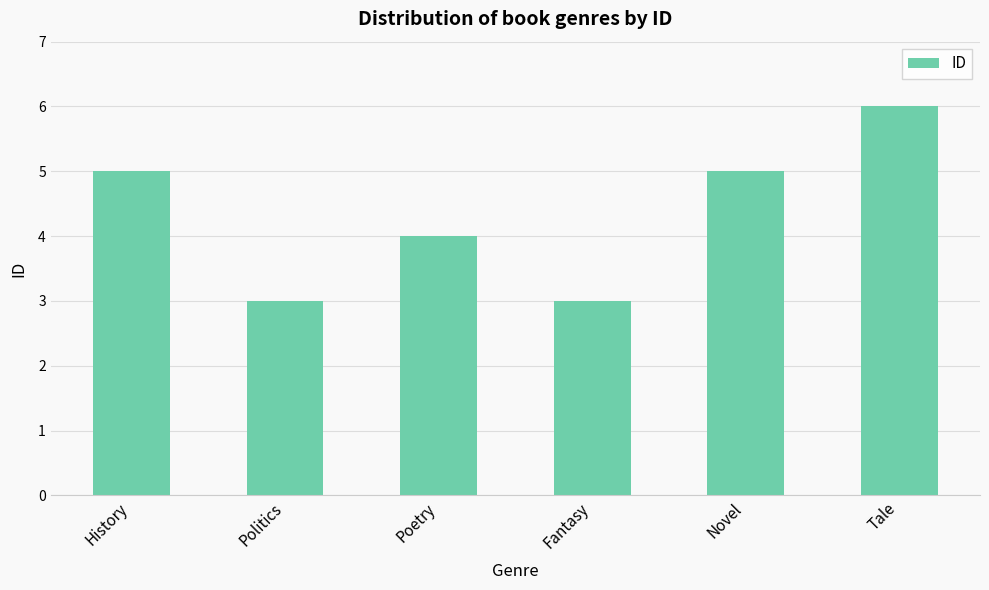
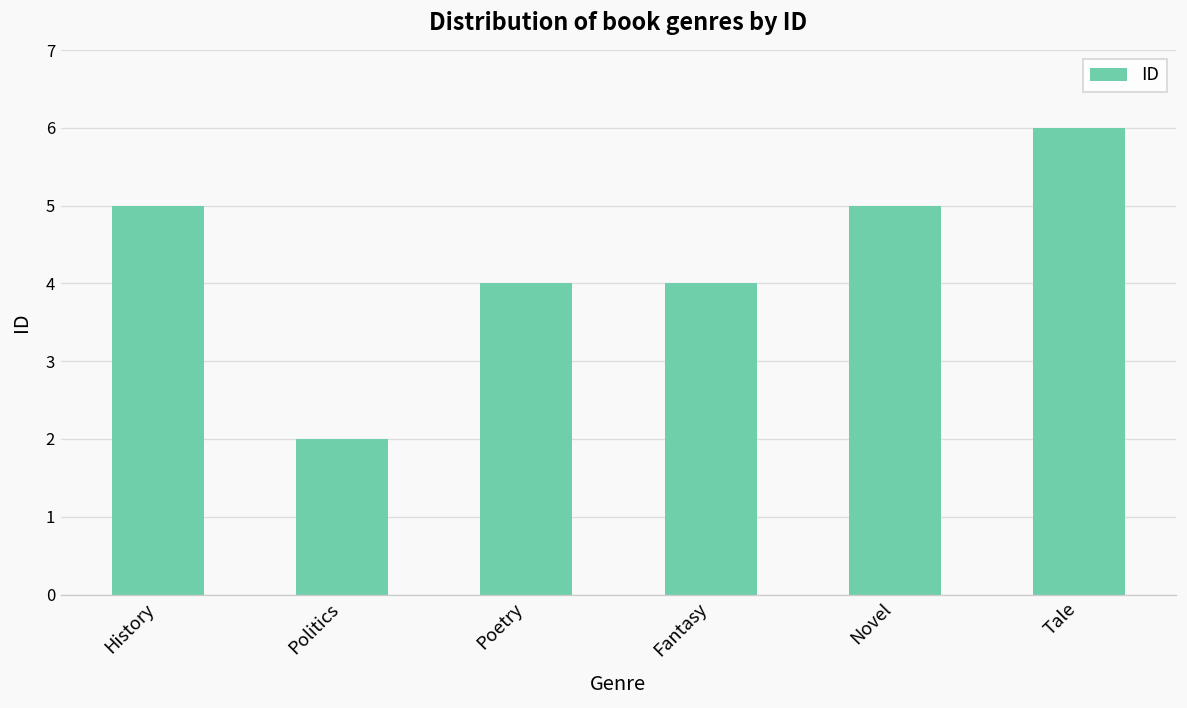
Politics: 3 -> 2
Fantasy: 3 -> 4
